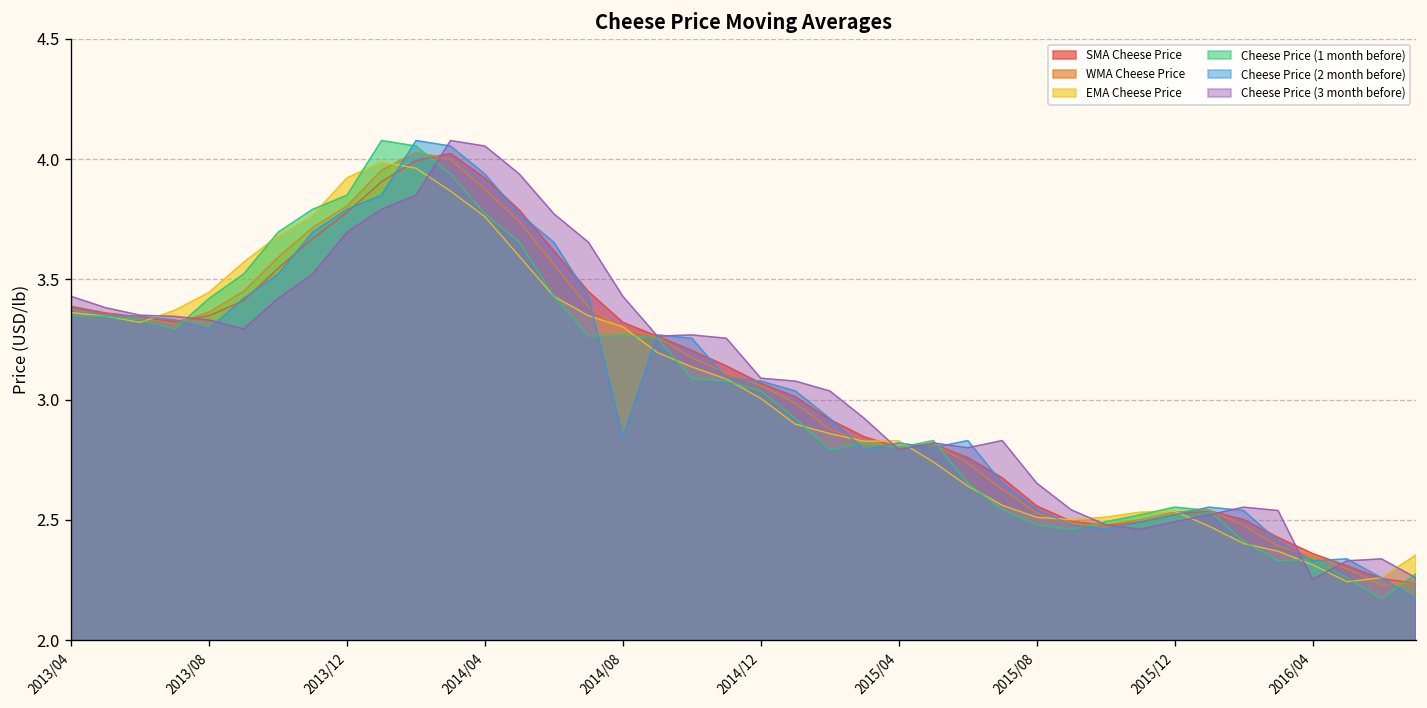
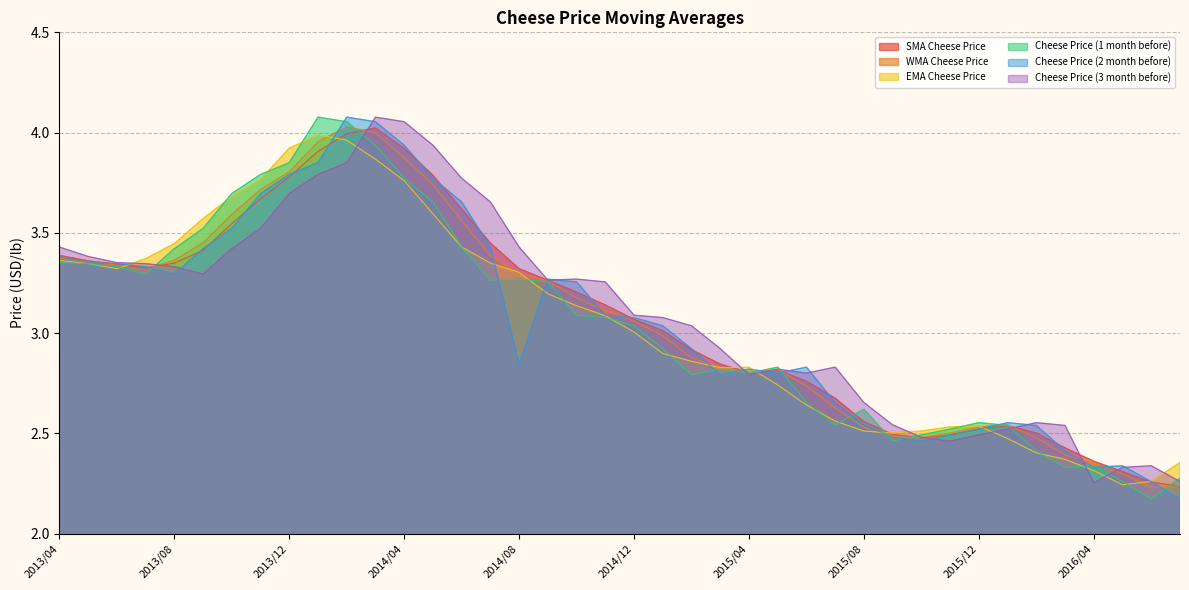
Cheese Price (1 month before), 2015/08: 2.48 -> 2.62
